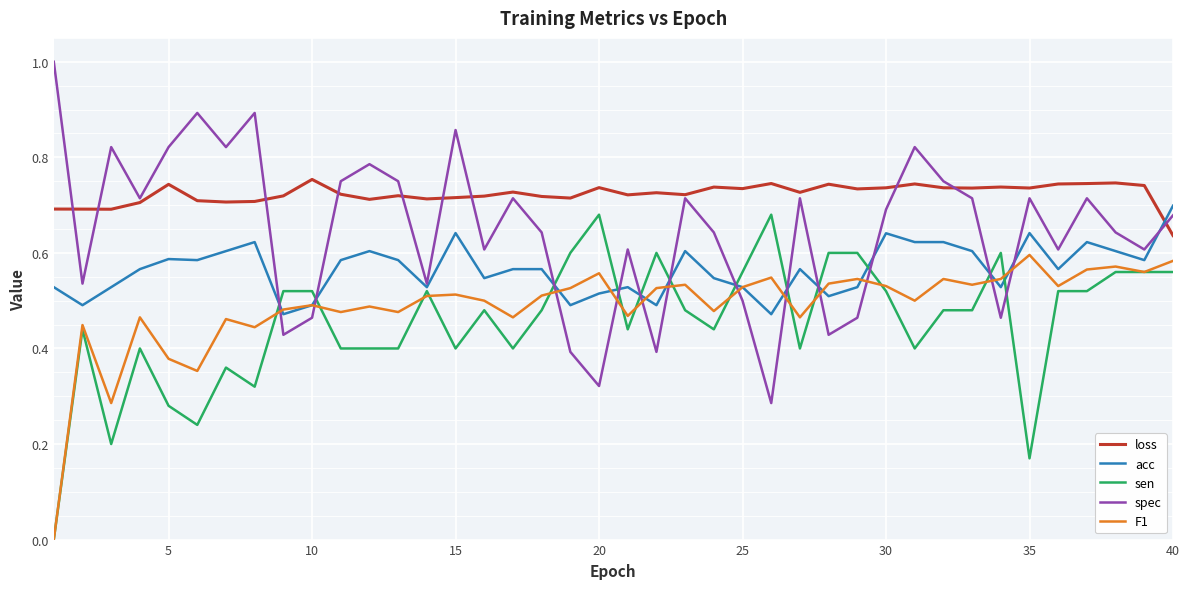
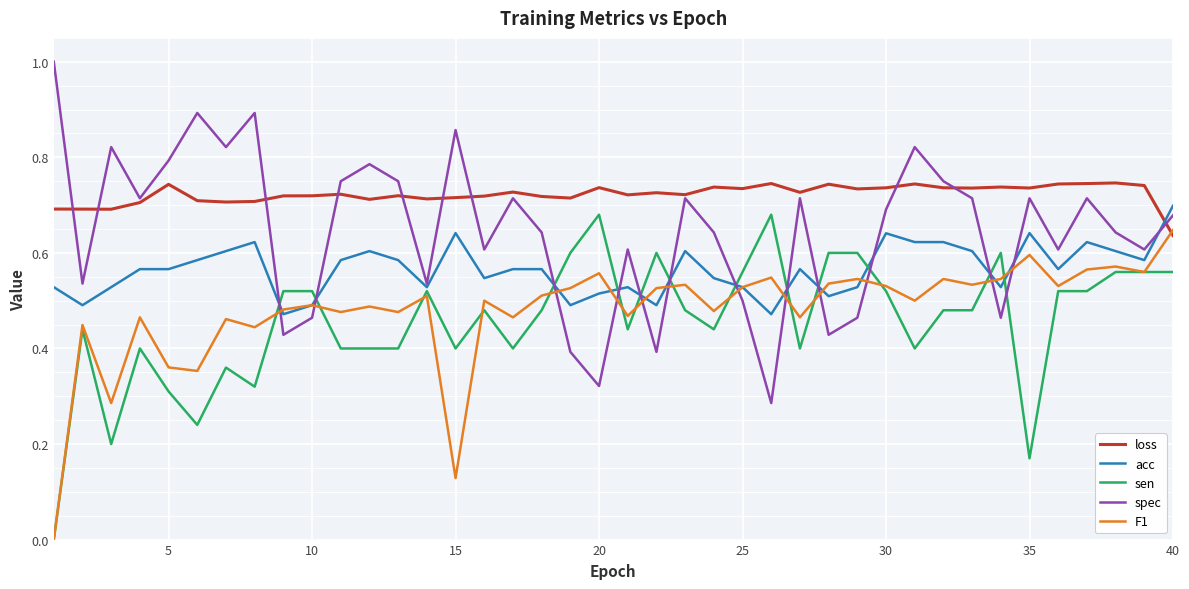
acc, 5: 0.59 -> 0.57
sen, 5: 0.28 -> 0.31
spec, 5: 0.82 -> 0.79
F1, 5: 0.38 -> 0.36
loss, 10: 0.75 -> 0.72
F1, 15: 0.51 -> 0.13
F1, 40: 0.58 -> 0.65
